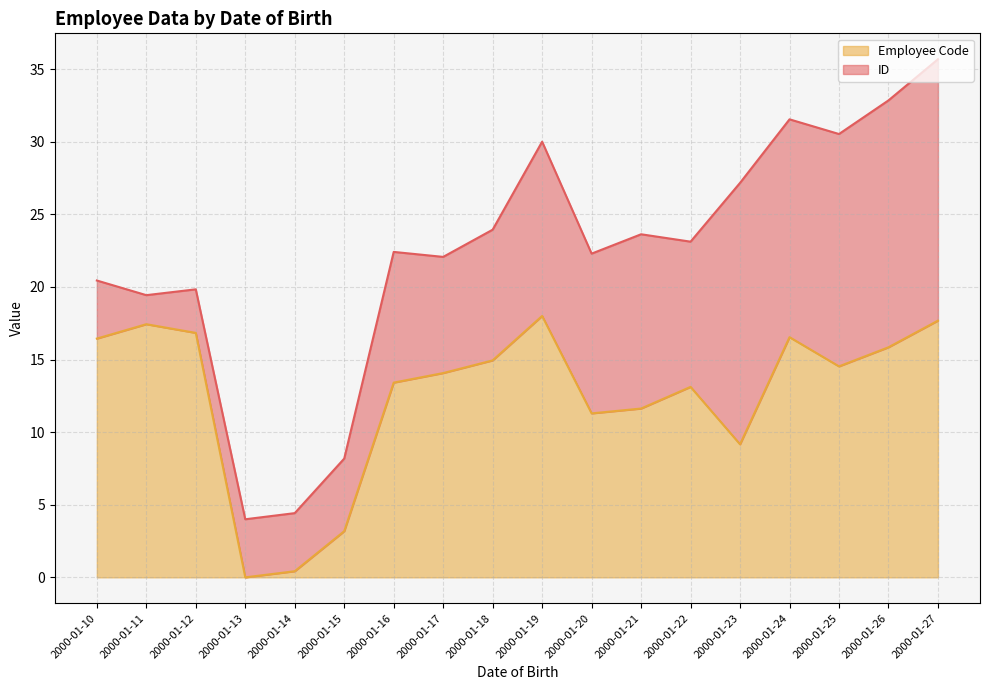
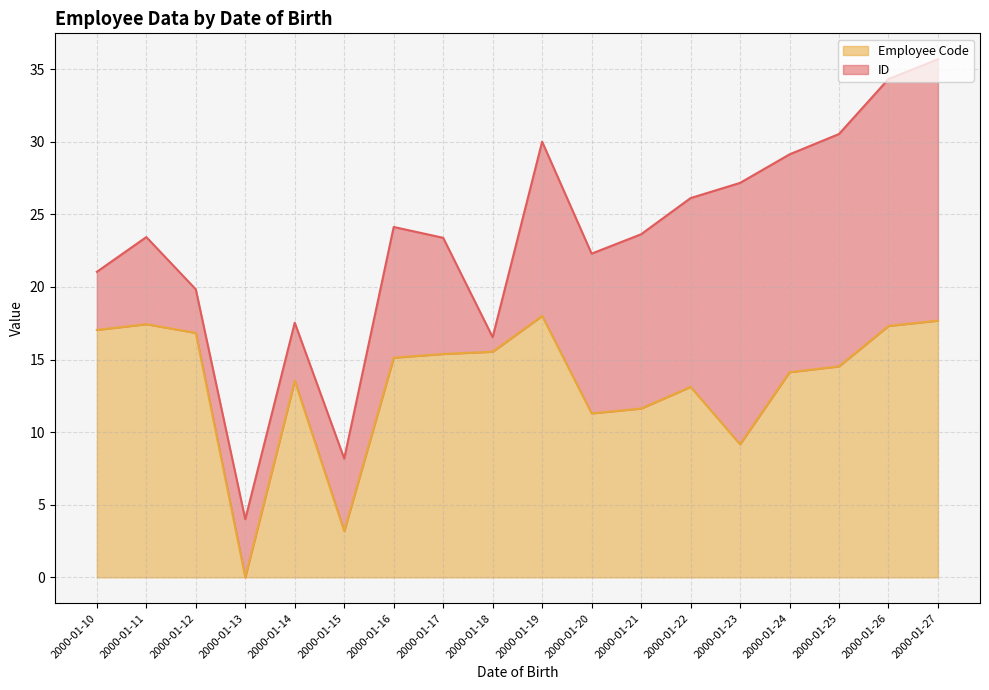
Employee Code, 2000-01-10: 16.4 -> 17.0
ID, 2000-01-11: 2 -> 6
Employee Code, 2000-01-14: 0.4 -> 13.5
Employee Code, 2000-01-16: 13.4 -> 15.1
Employee Code, 2000-01-17: 14.1 -> 15.4
Employee Code, 2000-01-18: 14.9 -> 15.5
ID, 2000-01-18: 9 -> 1
ID, 2000-01-22: 10 -> 13
Employee Code, 2000-01-24: 16.5 -> 14.1
Employee Code, 2000-01-26: 15.8 -> 17.3
